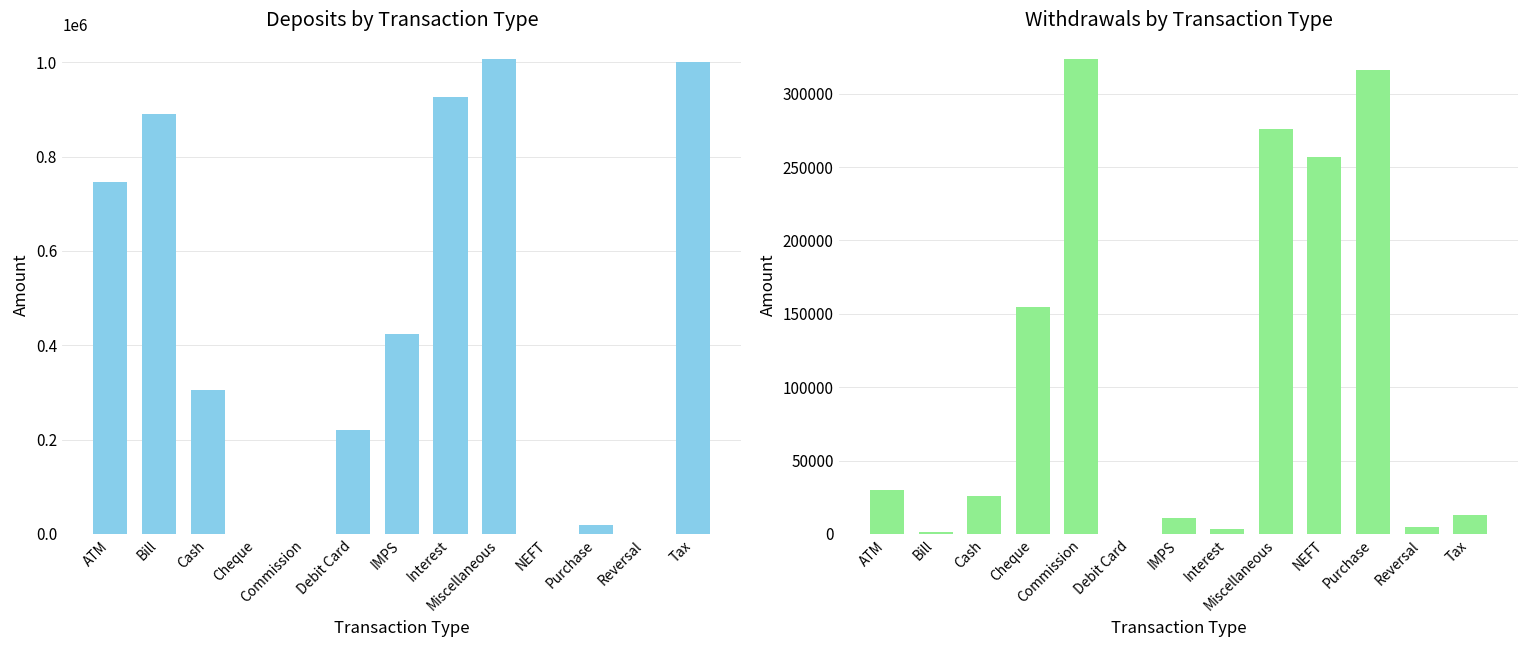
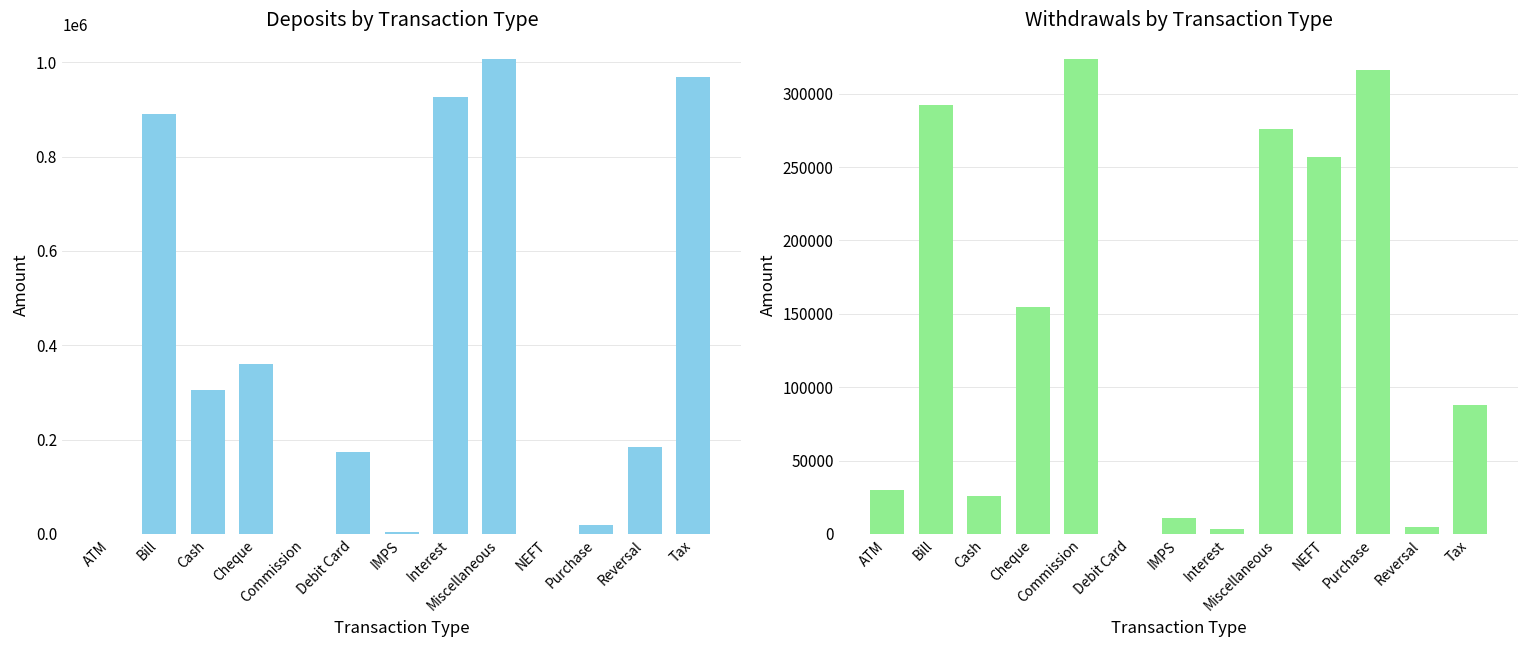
Deposits by Transaction Type, ATM: 750000 -> 0
Deposits by Transaction Type, Cheque: 0 -> 360000
Deposits by Transaction Type, Debit Card: 220000 -> 170000
Deposits by Transaction Type, IMPS: 420000 -> 0
Deposits by Transaction Type, Reversal: 0 -> 180000
Deposits by Transaction Type, Tax: 1000000 -> 970000
Withdrawals by Transaction Type, Bill: 1000 -> 292000
Withdrawals by Transaction Type, Tax: 13000 -> 88000
